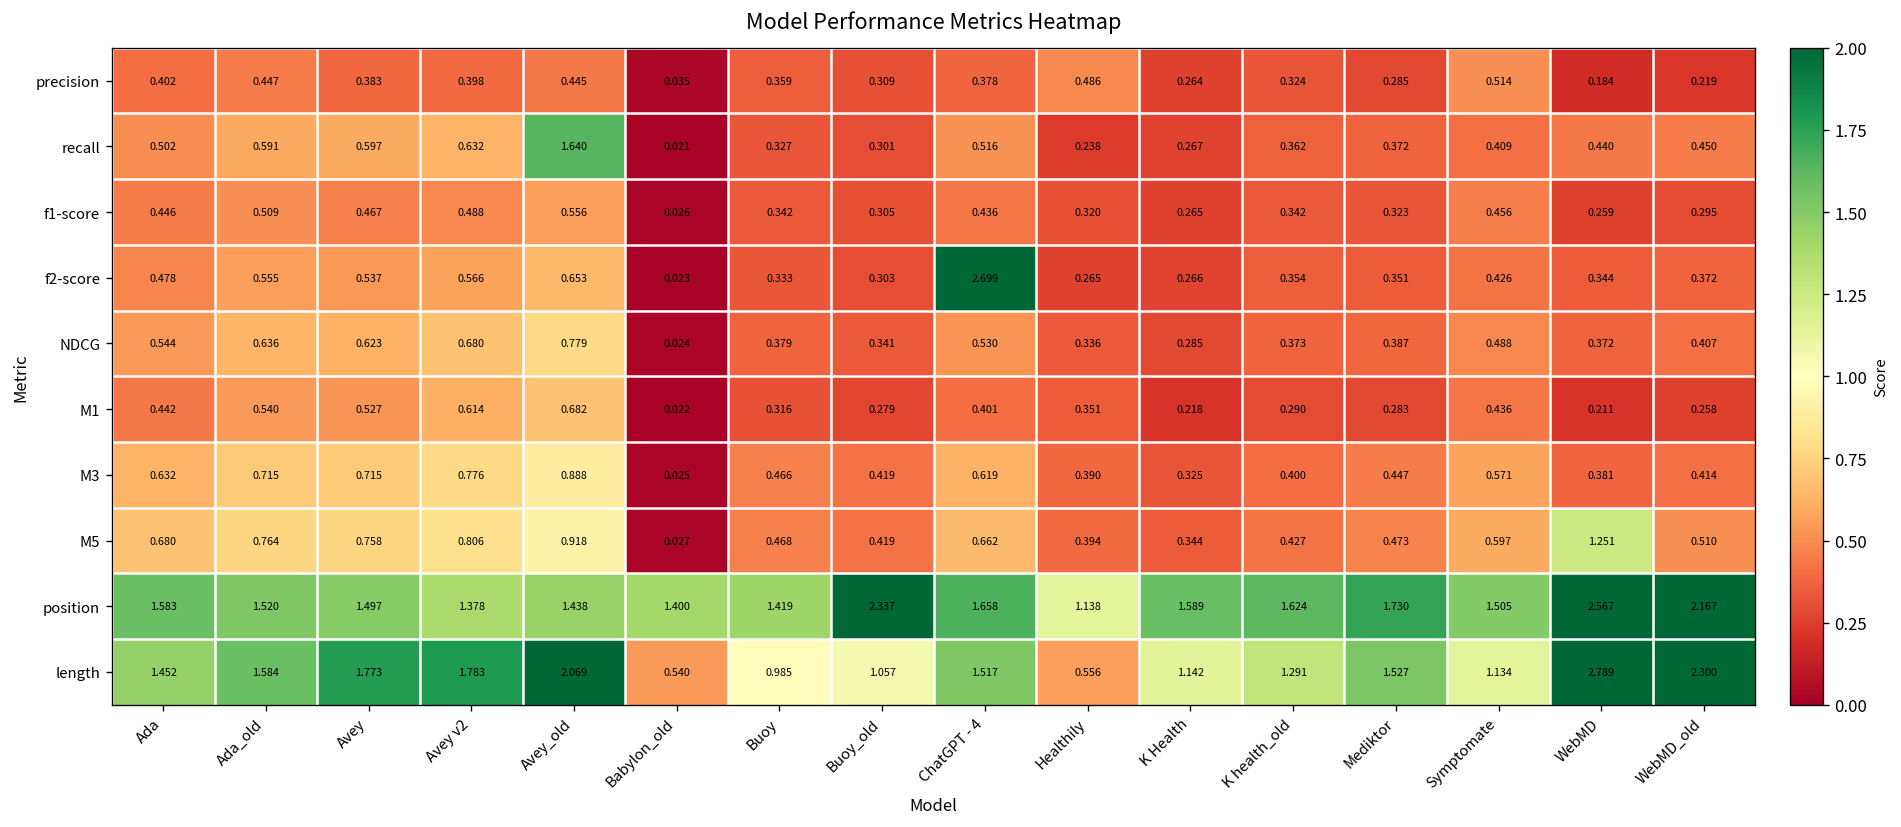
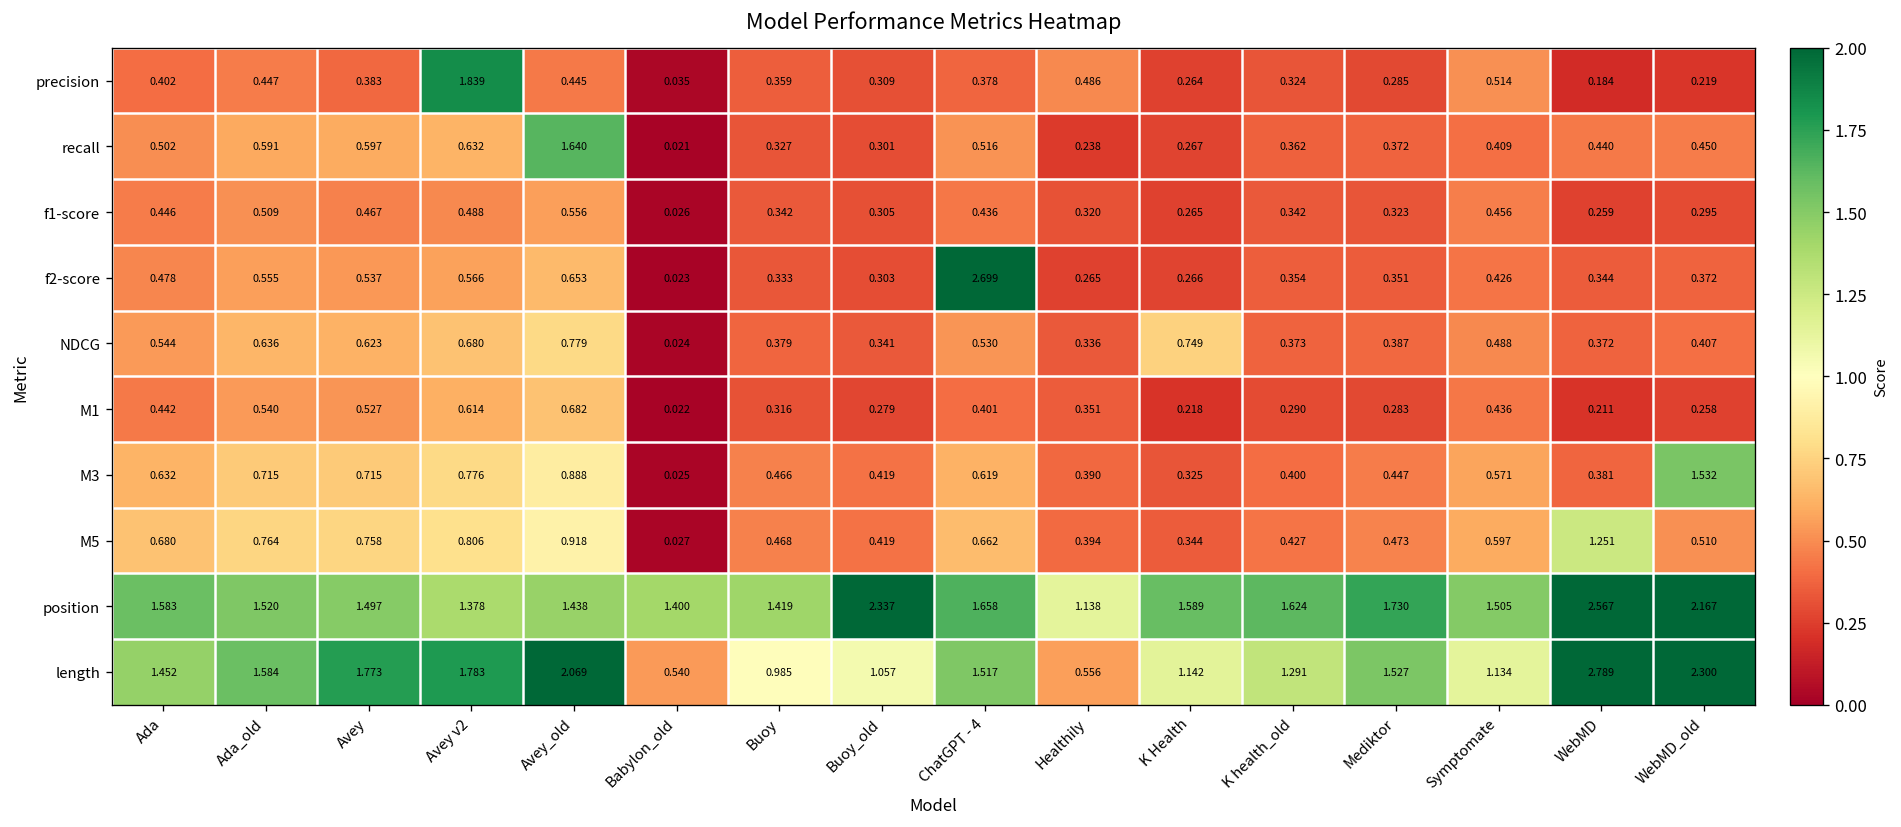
precision, Avey v2: 0.398 -> 1.839
NDCG, K Health: 0.285 -> 0.749
M3, WebMD_old: 0.414 -> 1.532
